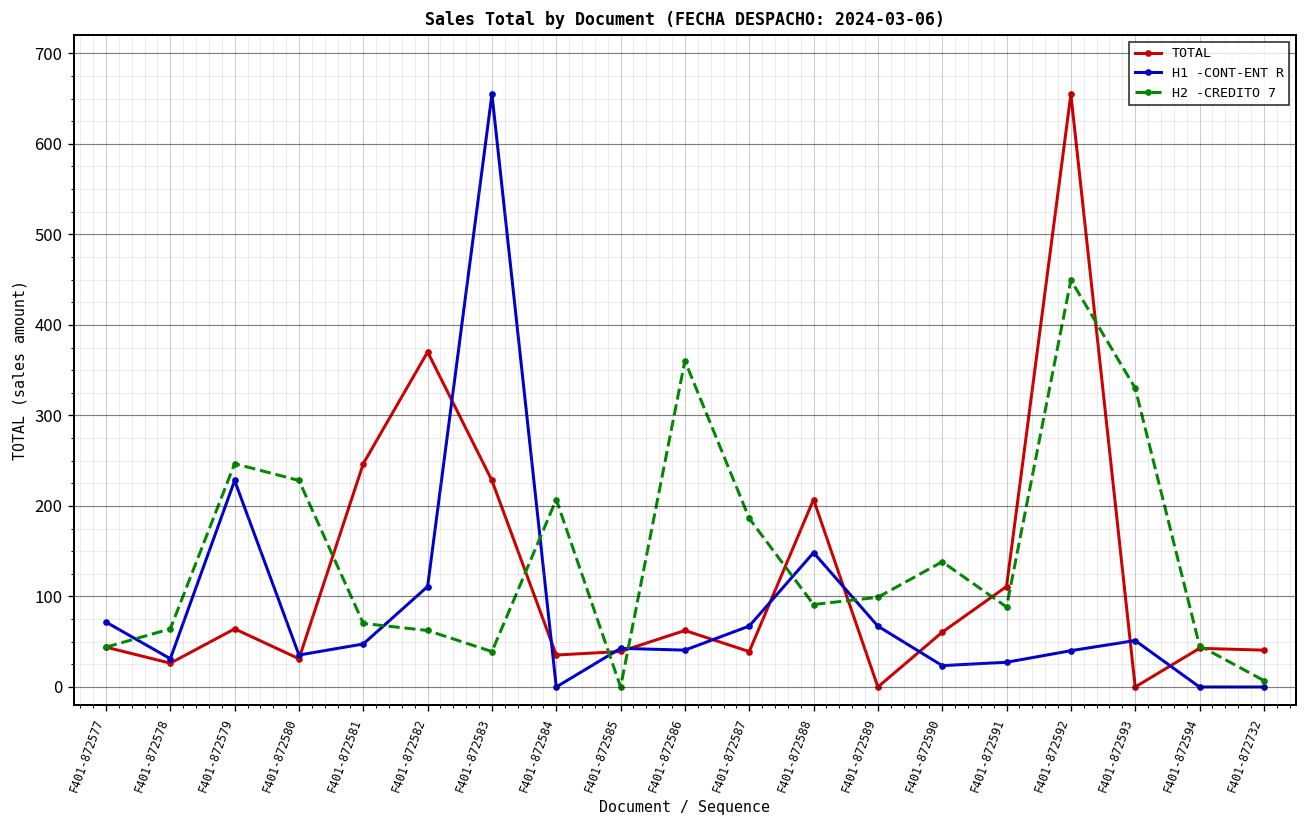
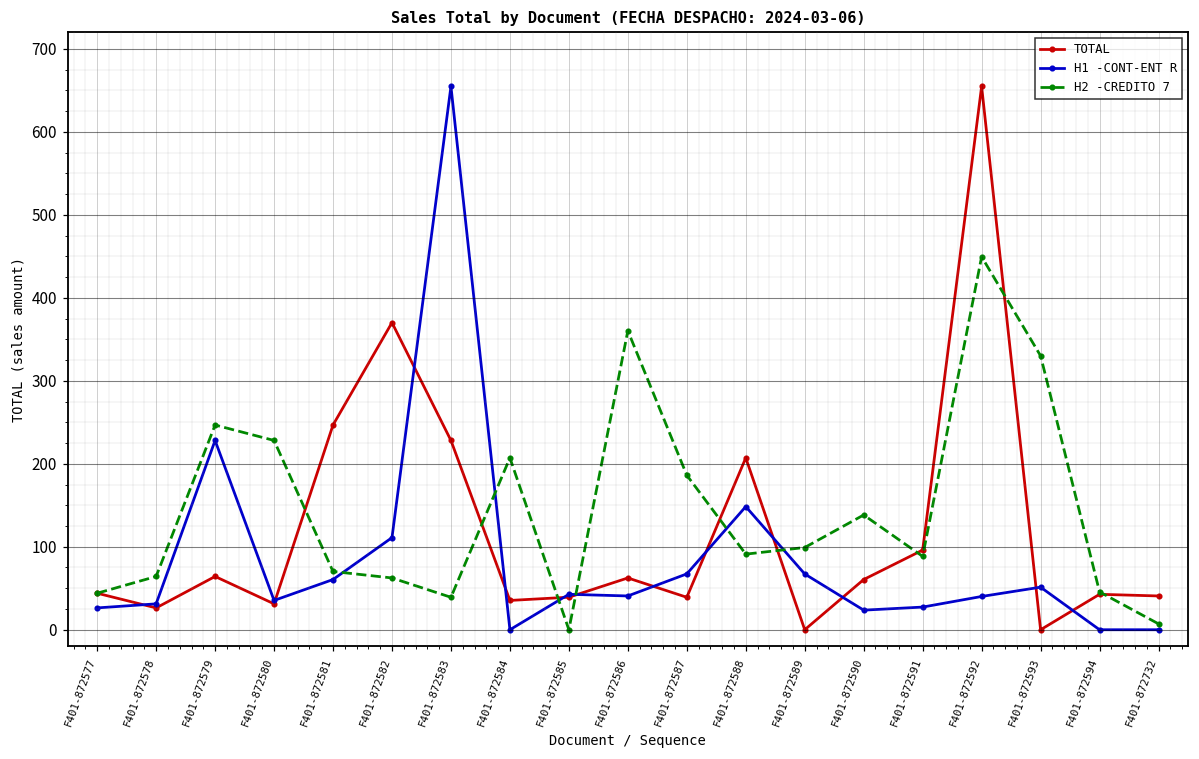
H1 -CONT-ENT R, F401-872577: 70 -> 30
H1 -CONT-ENT R, F401-872581: 50 -> 60
TOTAL, F401-872591: 110 -> 100
